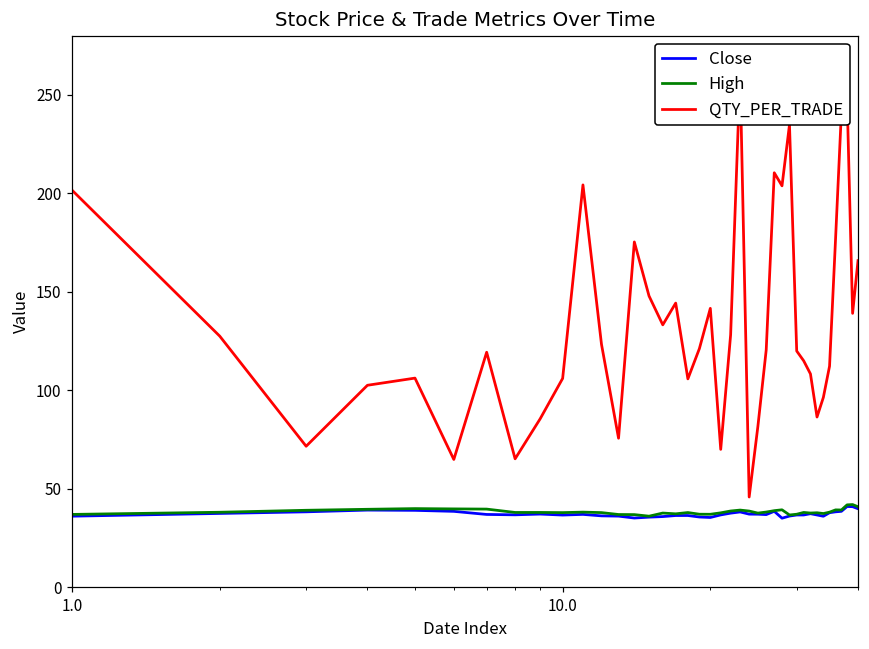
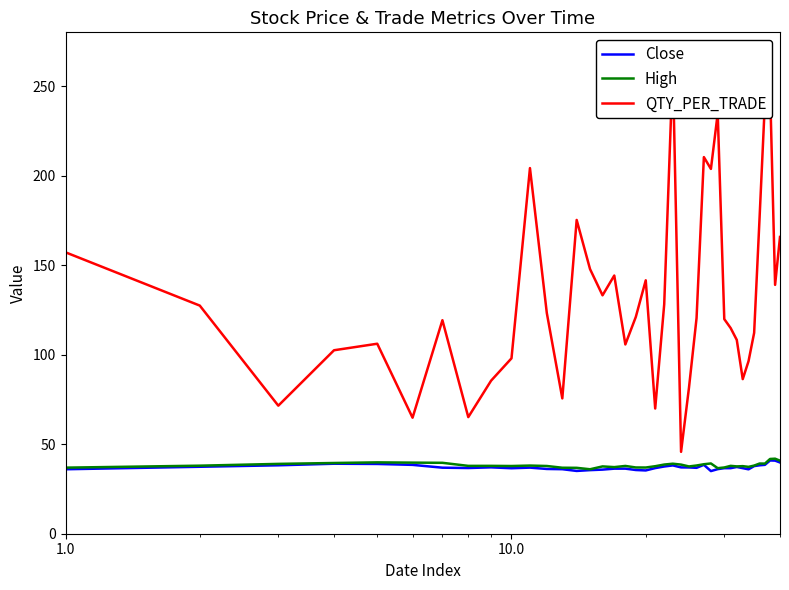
QTY_PER_TRADE, 1.0: 201 -> 157
QTY_PER_TRADE, 10.0: 106 -> 98
